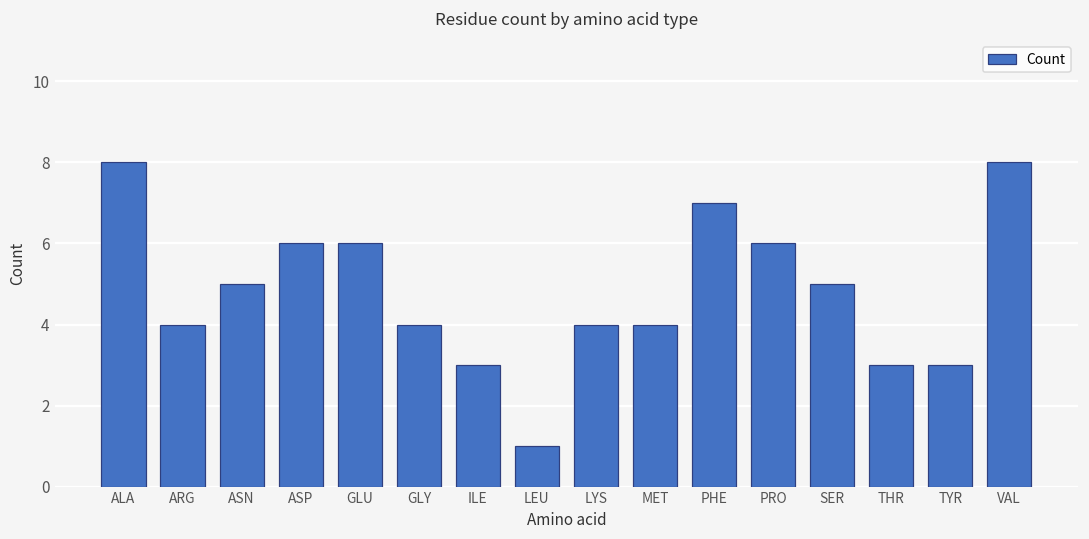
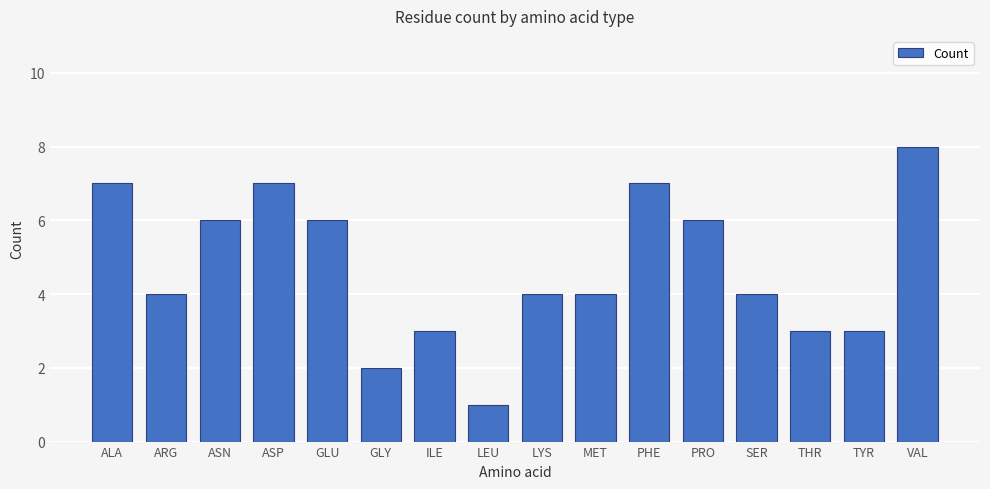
ALA: 8 -> 7
ASN: 5 -> 6
ASP: 6 -> 7
GLY: 4 -> 2
SER: 5 -> 4
